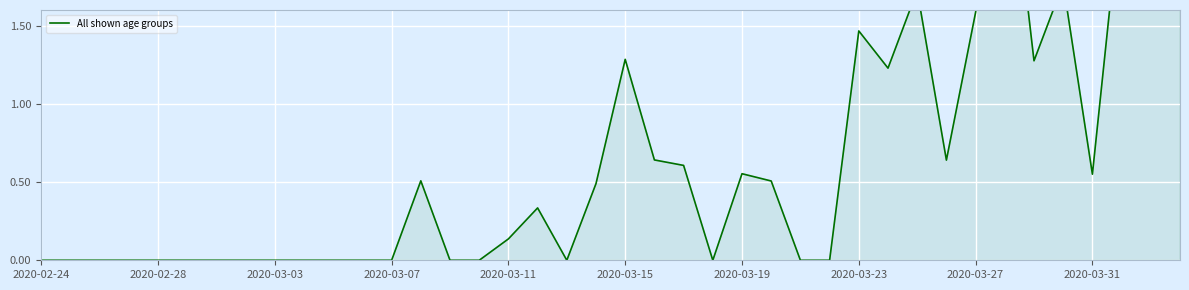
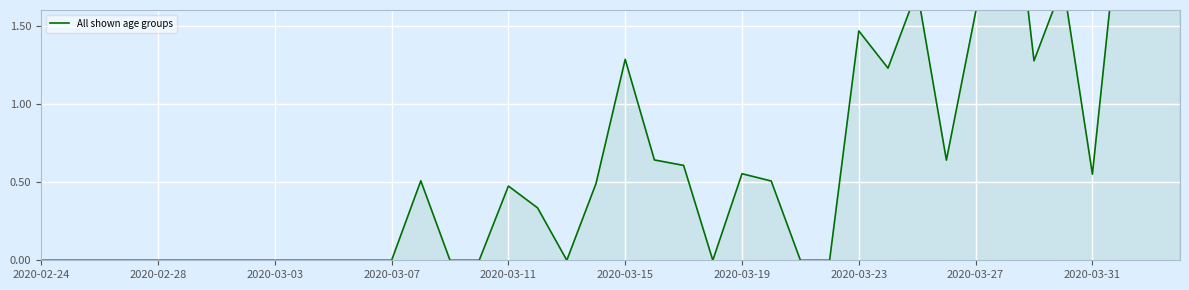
2020-03-11: 0.14 -> 0.47
